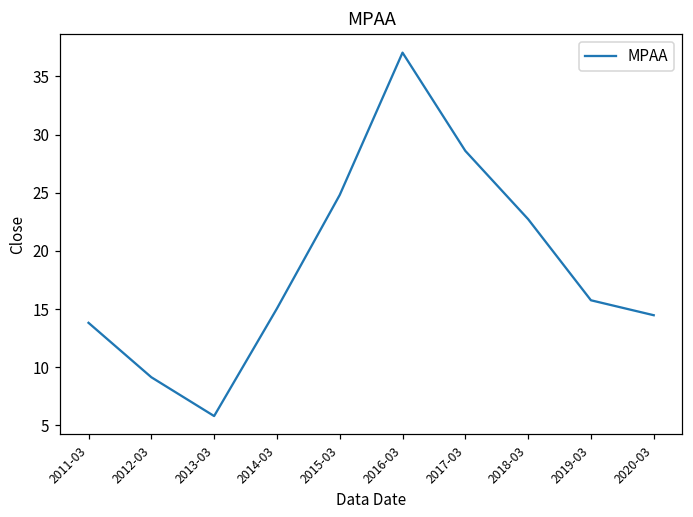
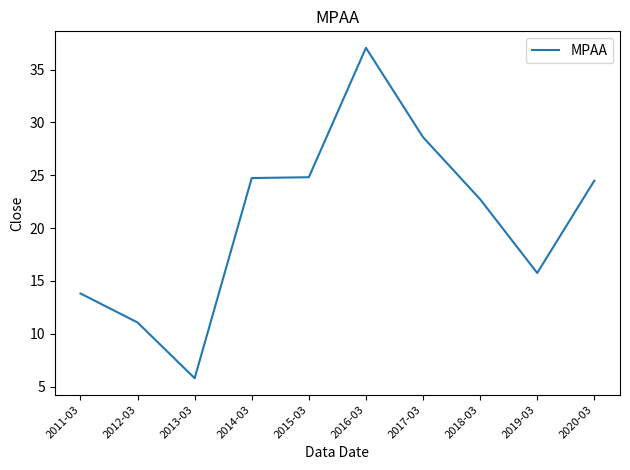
2012-03: 9.1 -> 11.1
2014-03: 15.0 -> 24.7
2020-03: 14.5 -> 24.5
